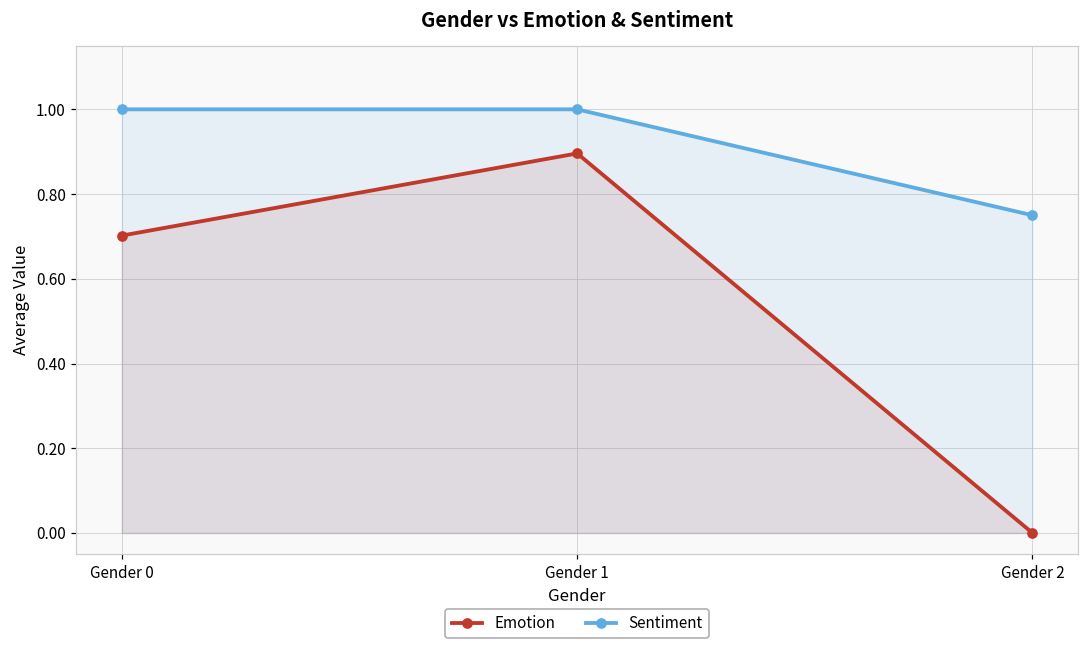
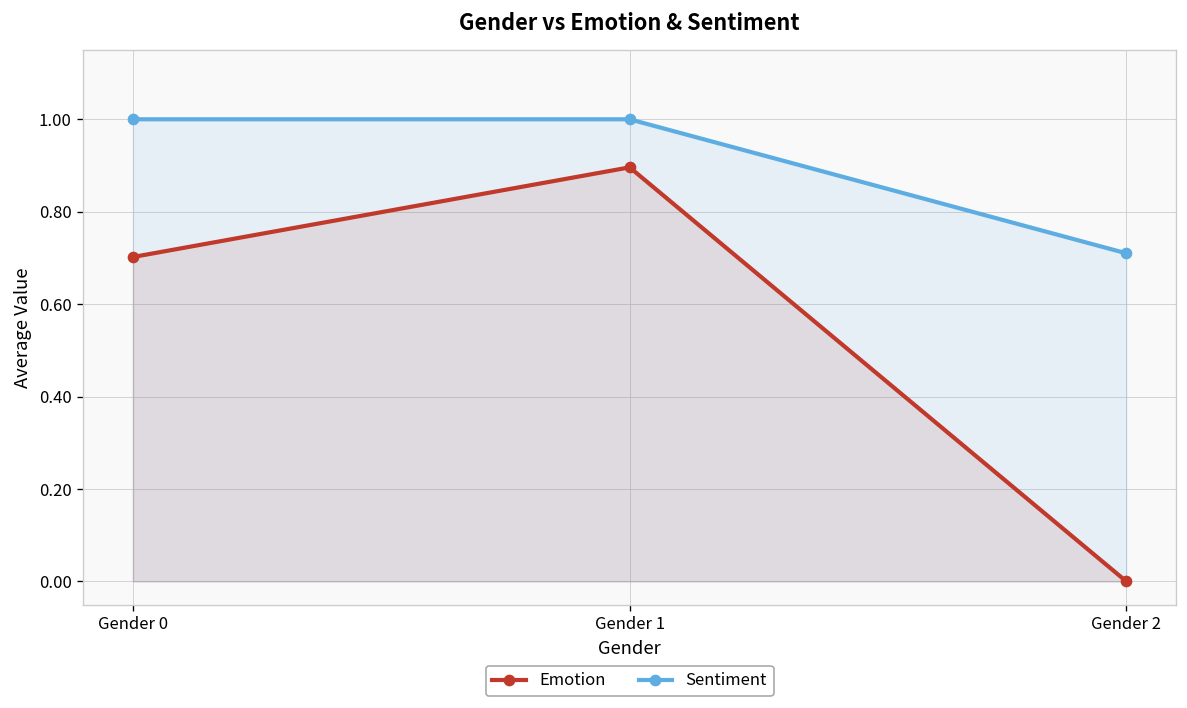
Sentiment, Gender 2: 0.75 -> 0.71
